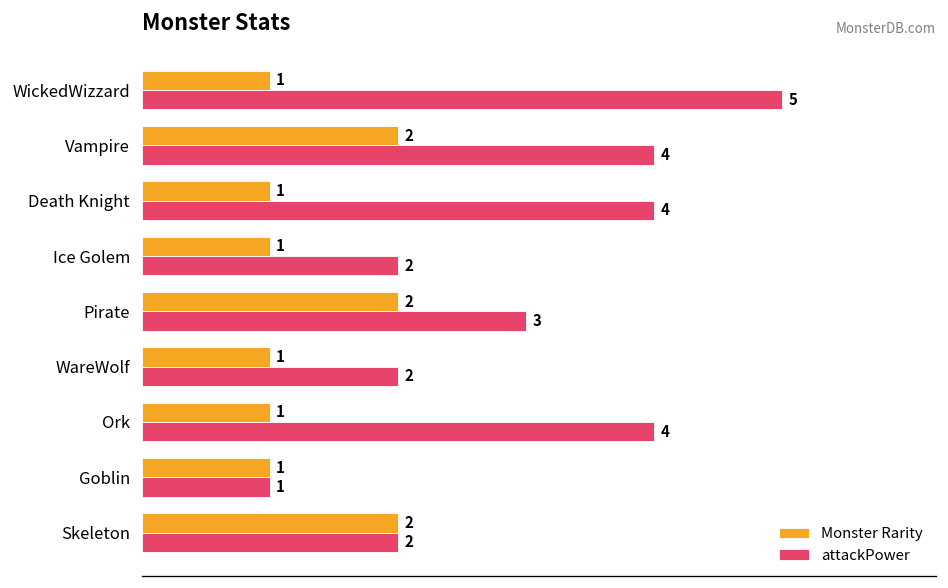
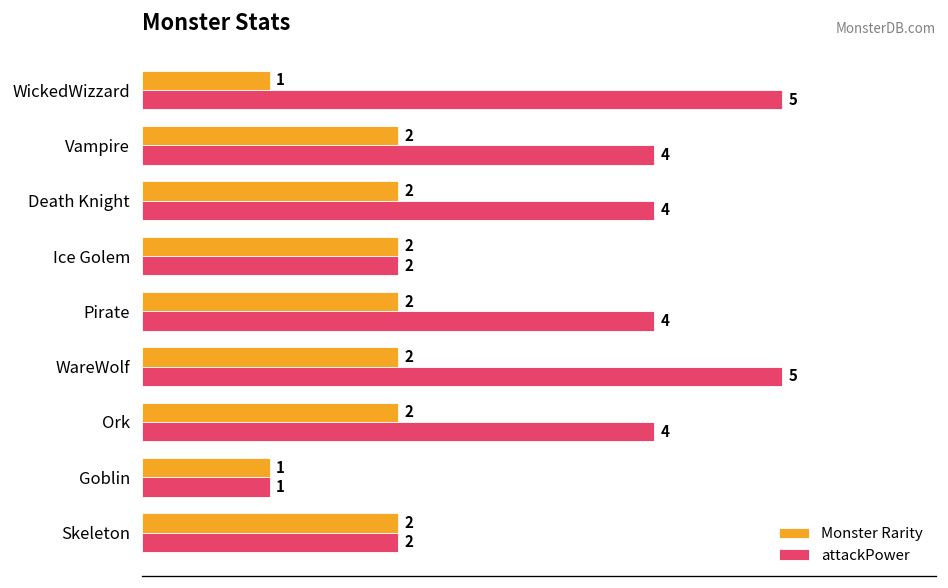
Monster Rarity, Death Knight: 1 -> 2
Monster Rarity, Ice Golem: 1 -> 2
attackPower, Pirate: 3 -> 4
Monster Rarity, WareWolf: 1 -> 2
attackPower, WareWolf: 2 -> 5
Monster Rarity, Ork: 1 -> 2
